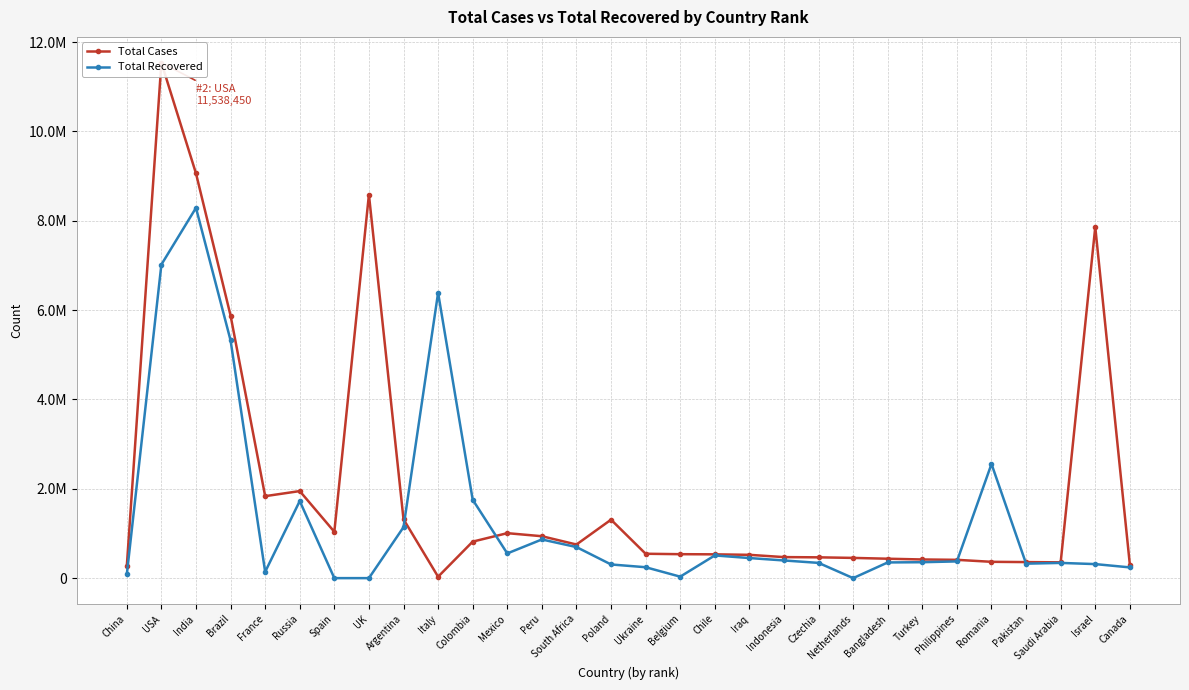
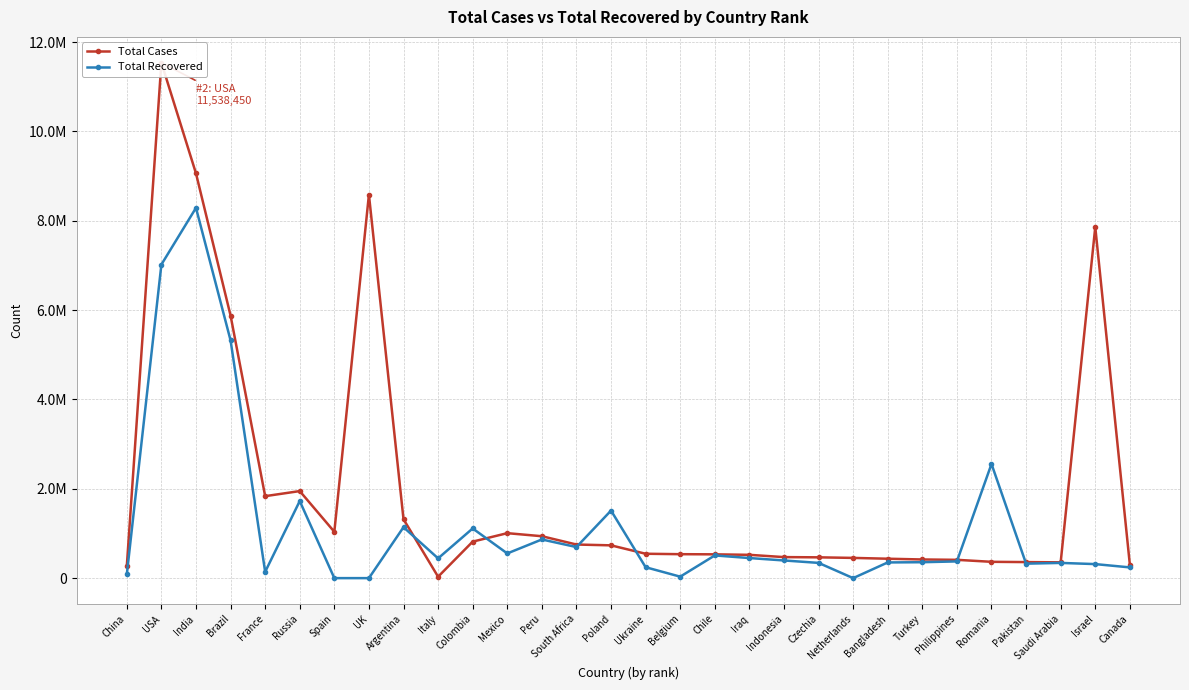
Total Recovered, Italy: 6400000 -> 400000
Total Recovered, Colombia: 1800000 -> 1100000
Total Cases, Poland: 1300000 -> 700000
Total Recovered, Poland: 300000 -> 1500000
